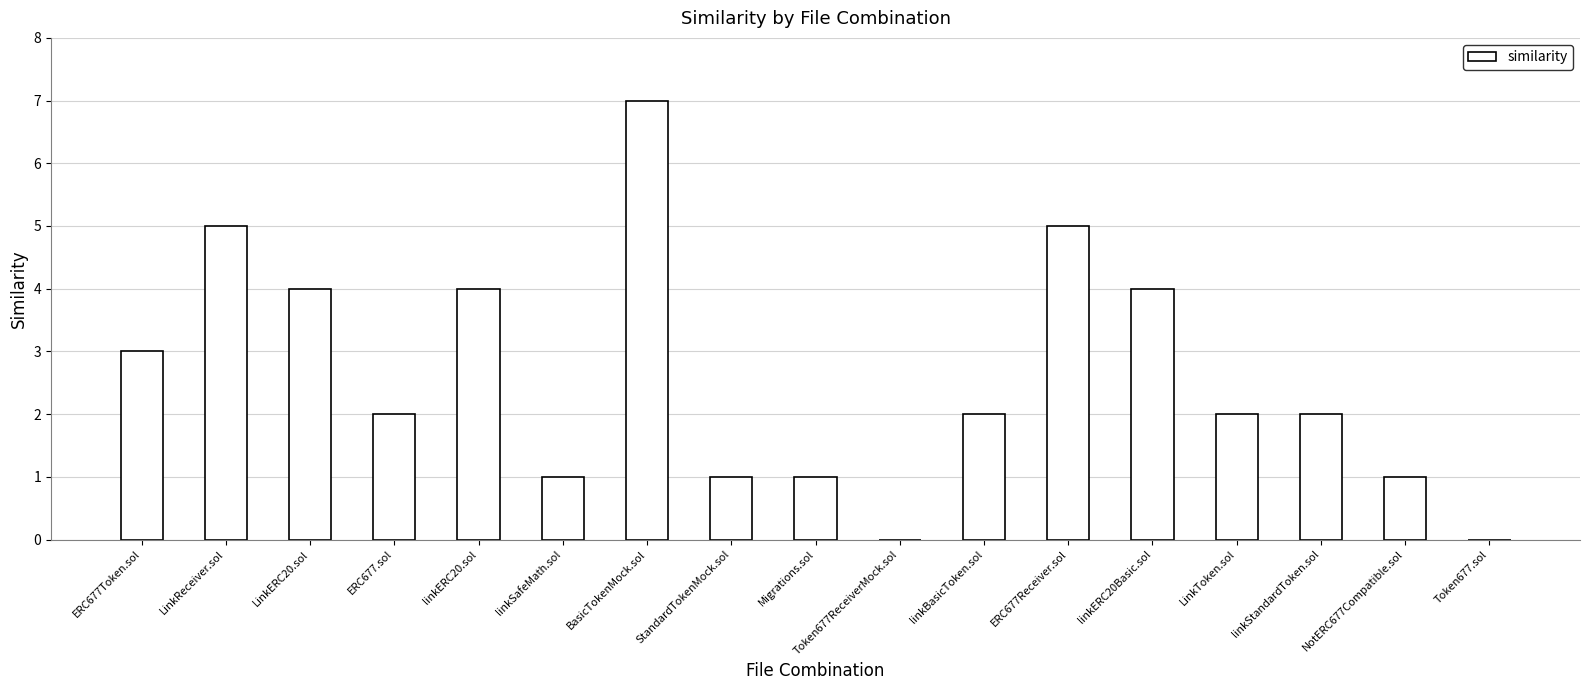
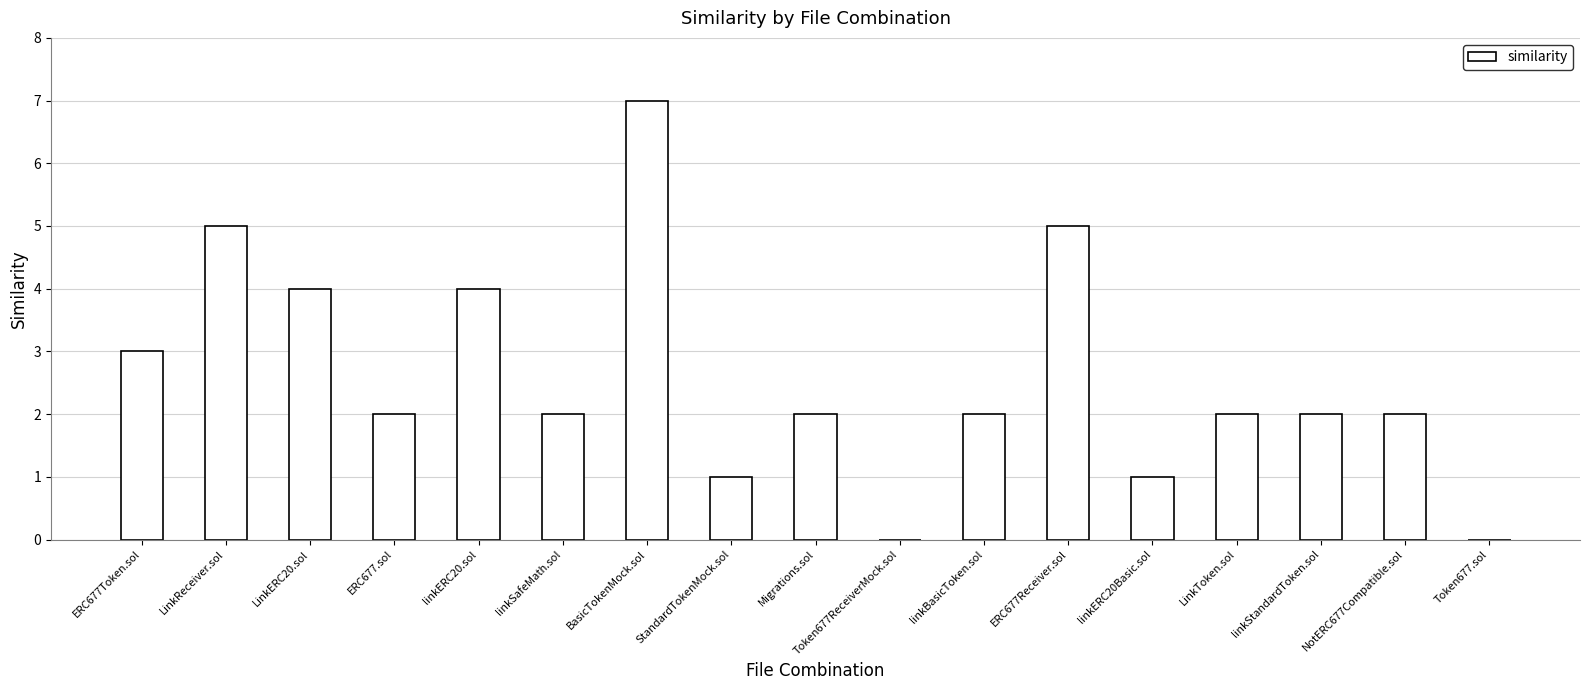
linkSafeMath.sol: 1 -> 2
Migrations.sol: 1 -> 2
linkERC20Basic.sol: 4 -> 1
NotERC677Compatible.sol: 1 -> 2
